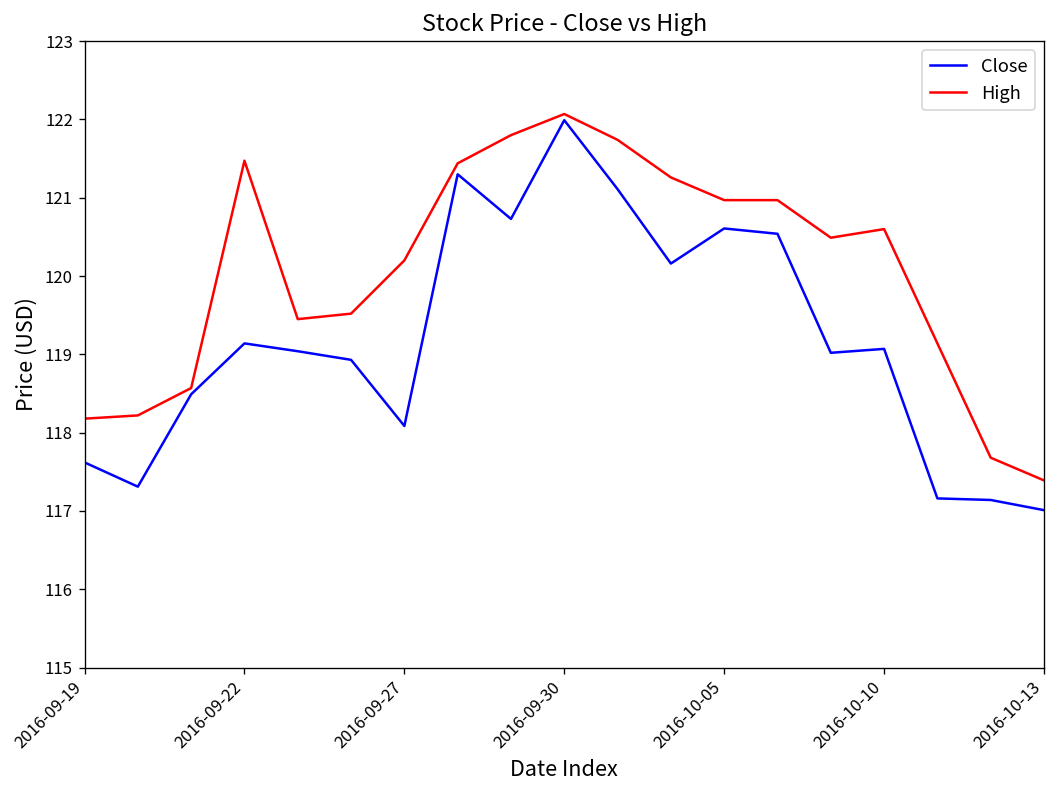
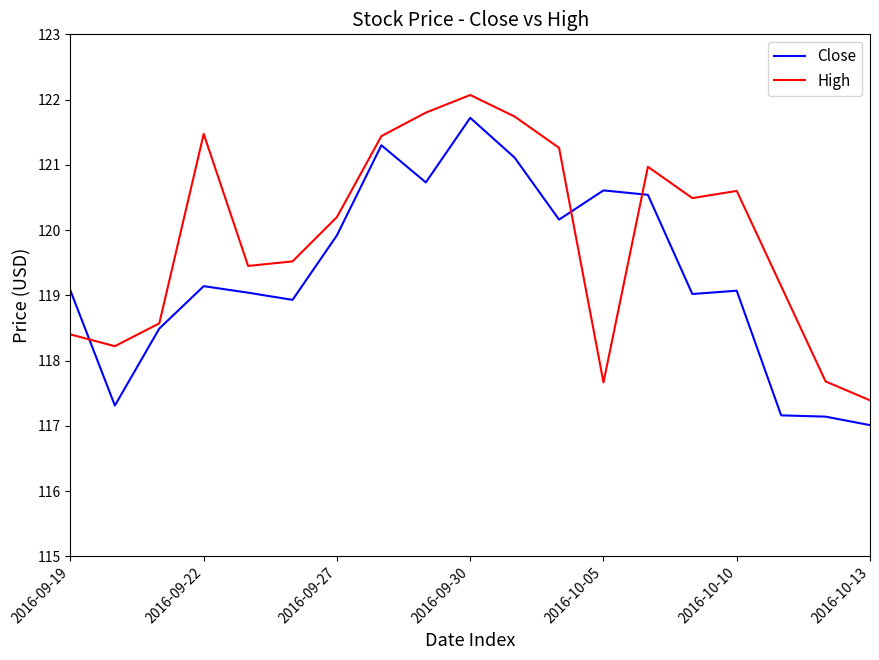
Close, 2016-09-19: 117.6 -> 119.1
High, 2016-09-19: 118.2 -> 118.4
Close, 2016-09-27: 118.1 -> 119.9
Close, 2016-09-30: 122.0 -> 121.7
High, 2016-10-05: 121.0 -> 117.7
